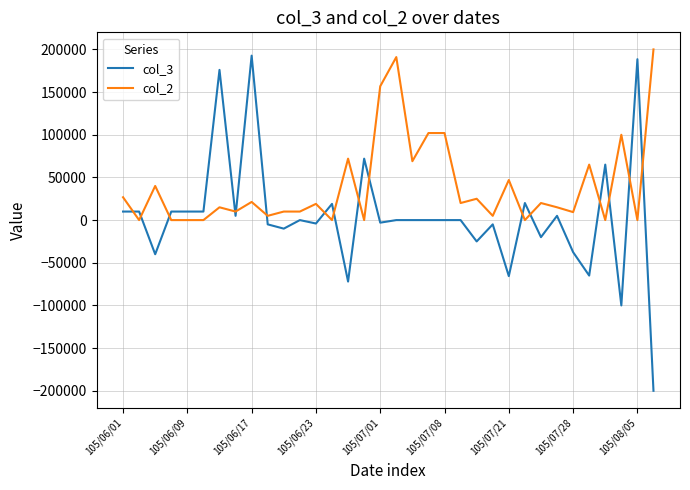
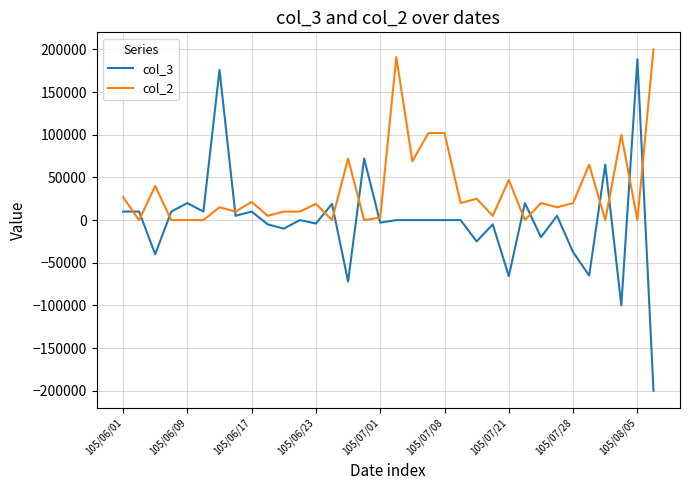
col_3, 105/06/09: 10000 -> 20000
col_3, 105/06/17: 190000 -> 10000
col_2, 105/07/01: 160000 -> 0
col_2, 105/07/28: 10000 -> 20000
